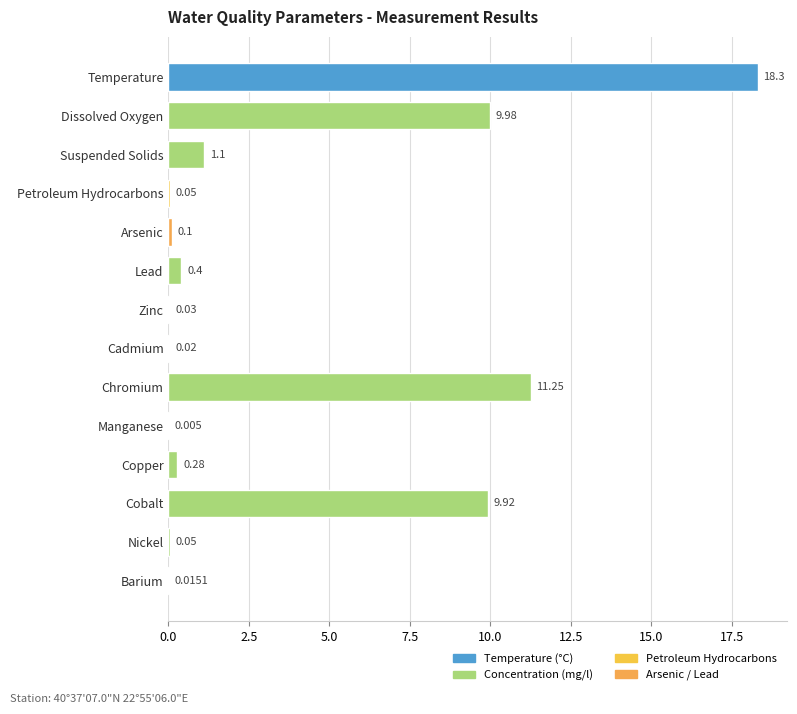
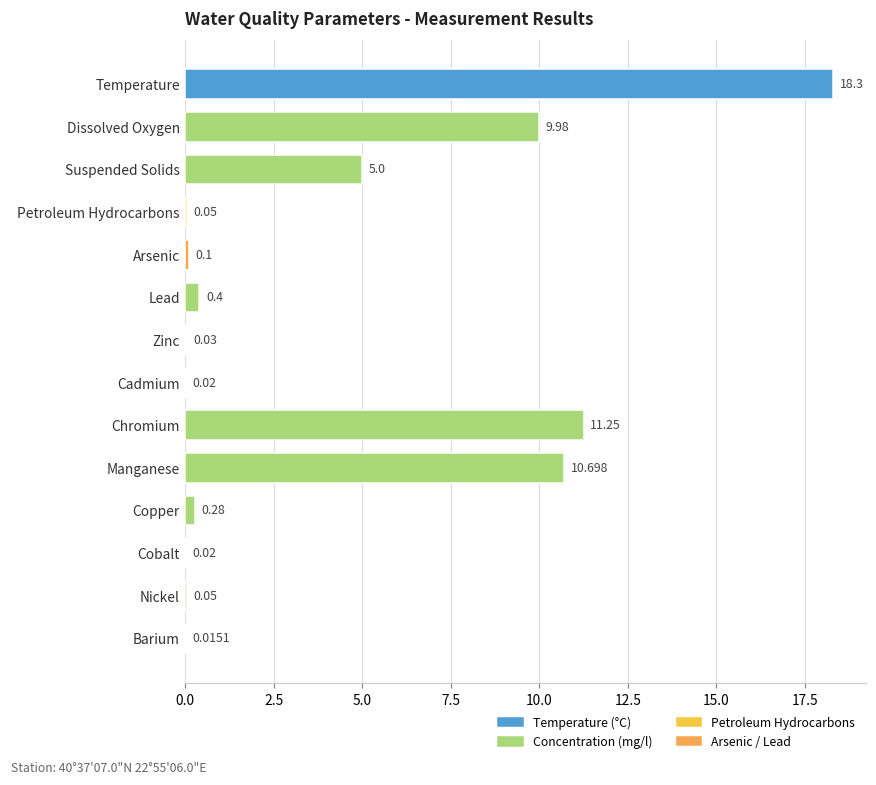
Suspended Solids: 1.1 -> 5.0
Manganese: 0.005 -> 10.698
Cobalt: 9.92 -> 0.02
